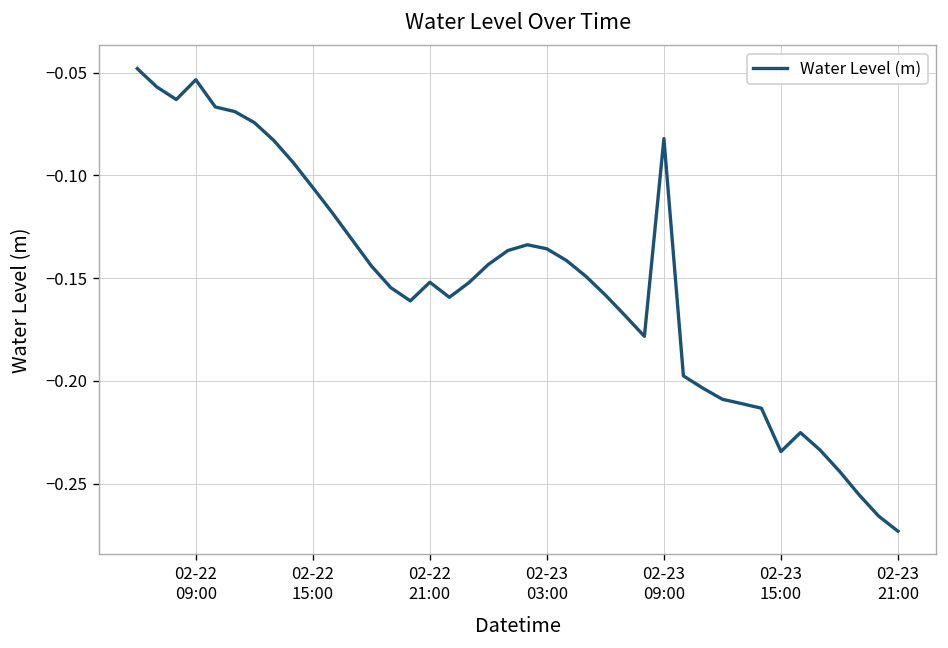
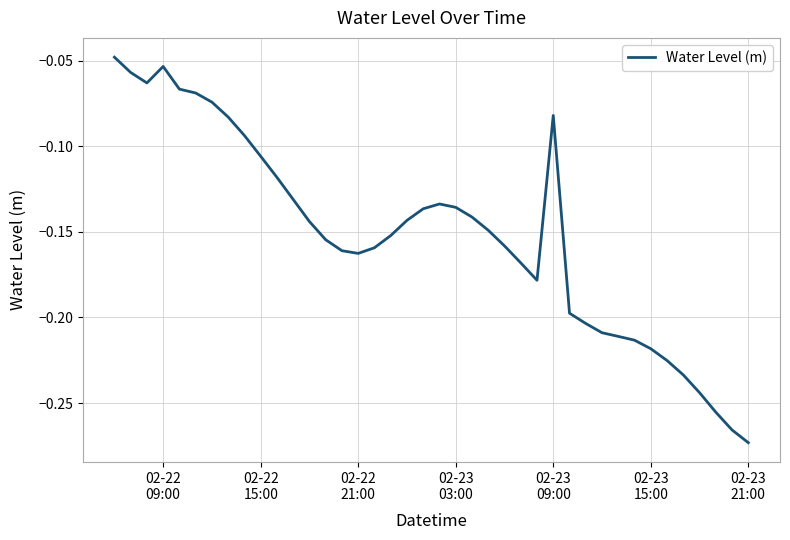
02-22 21:00: -0.152 -> -0.163
02-23 15:00: -0.234 -> -0.218
